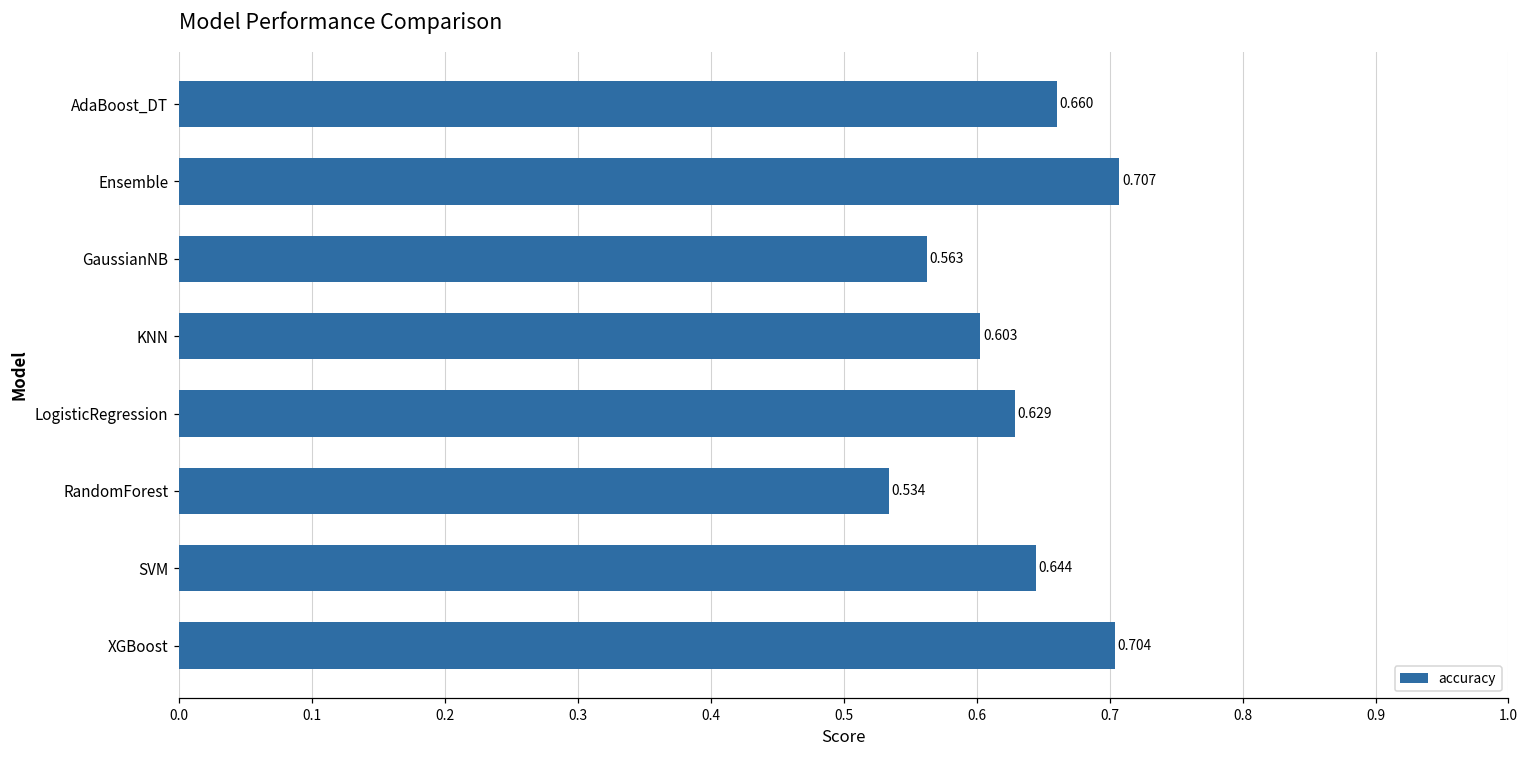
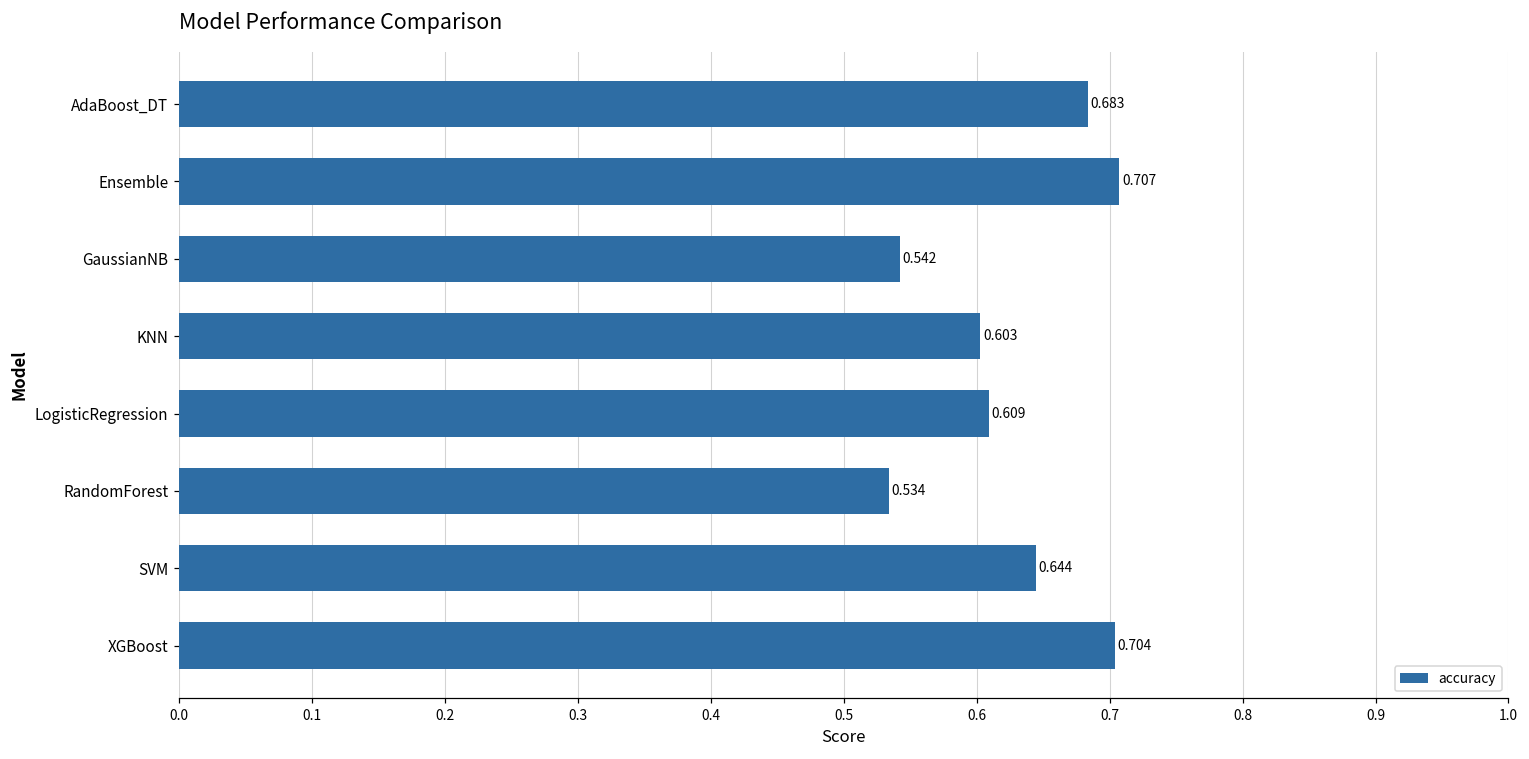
AdaBoost_DT: 0.660 -> 0.683
GaussianNB: 0.563 -> 0.542
LogisticRegression: 0.629 -> 0.609
